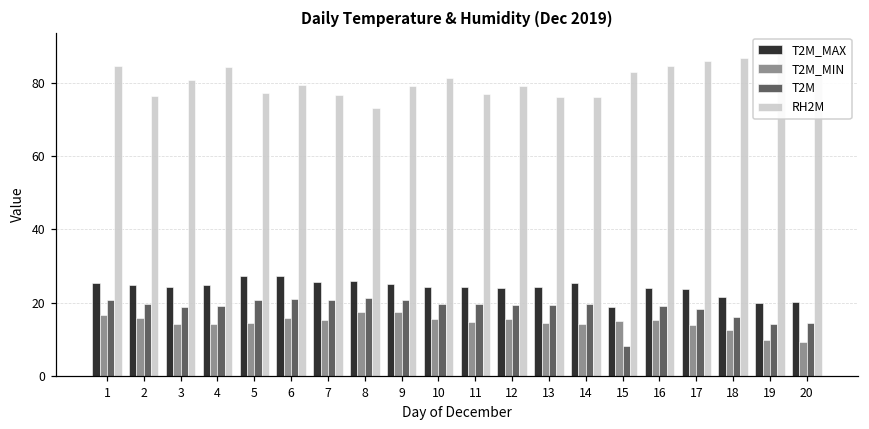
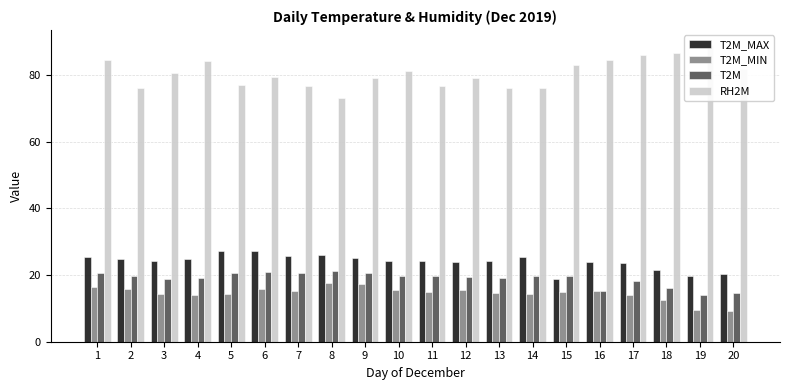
T2M, 15: 8 -> 20
T2M, 16: 19 -> 15
